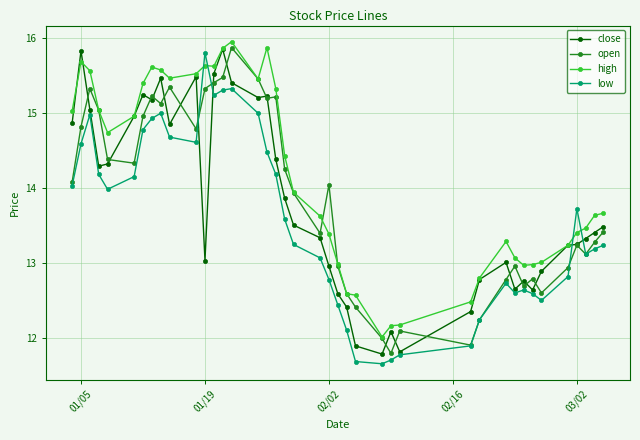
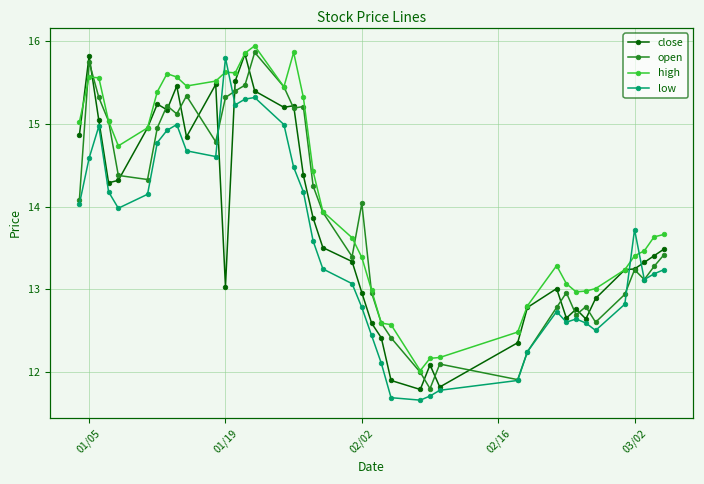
open, 01/05: 14.8 -> 15.8
high, 01/05: 15.7 -> 15.6
